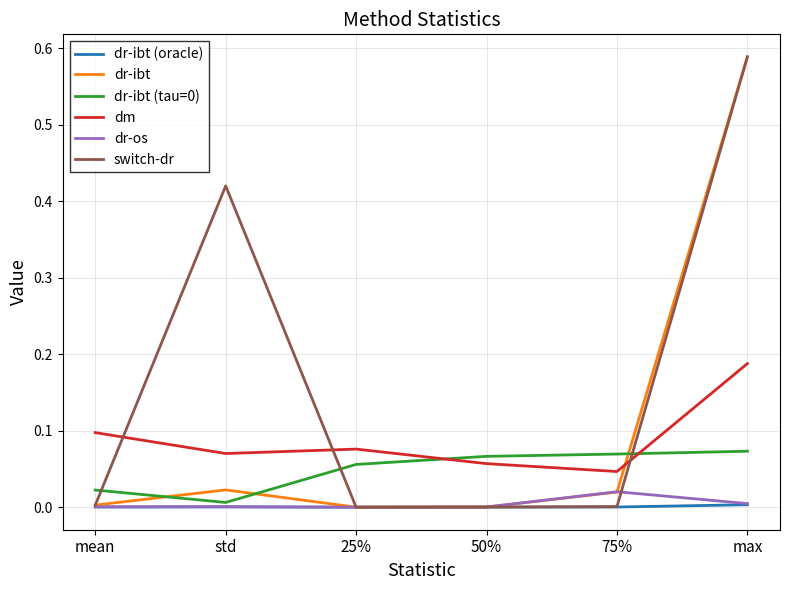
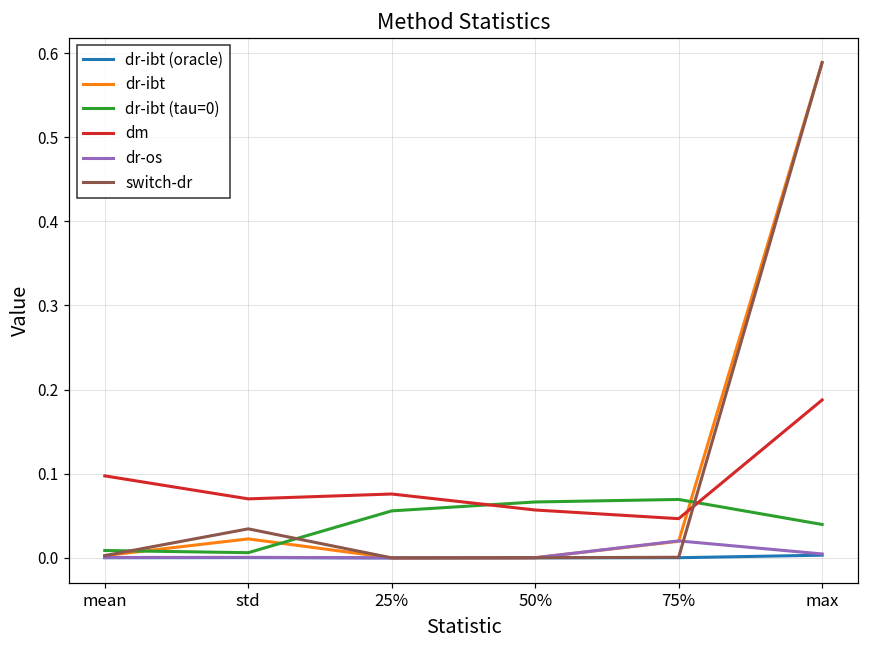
dr-ibt (tau=0), mean: 0.02 -> 0.01
switch-dr, std: 0.42 -> 0.03
dr-ibt (tau=0), max: 0.07 -> 0.04
